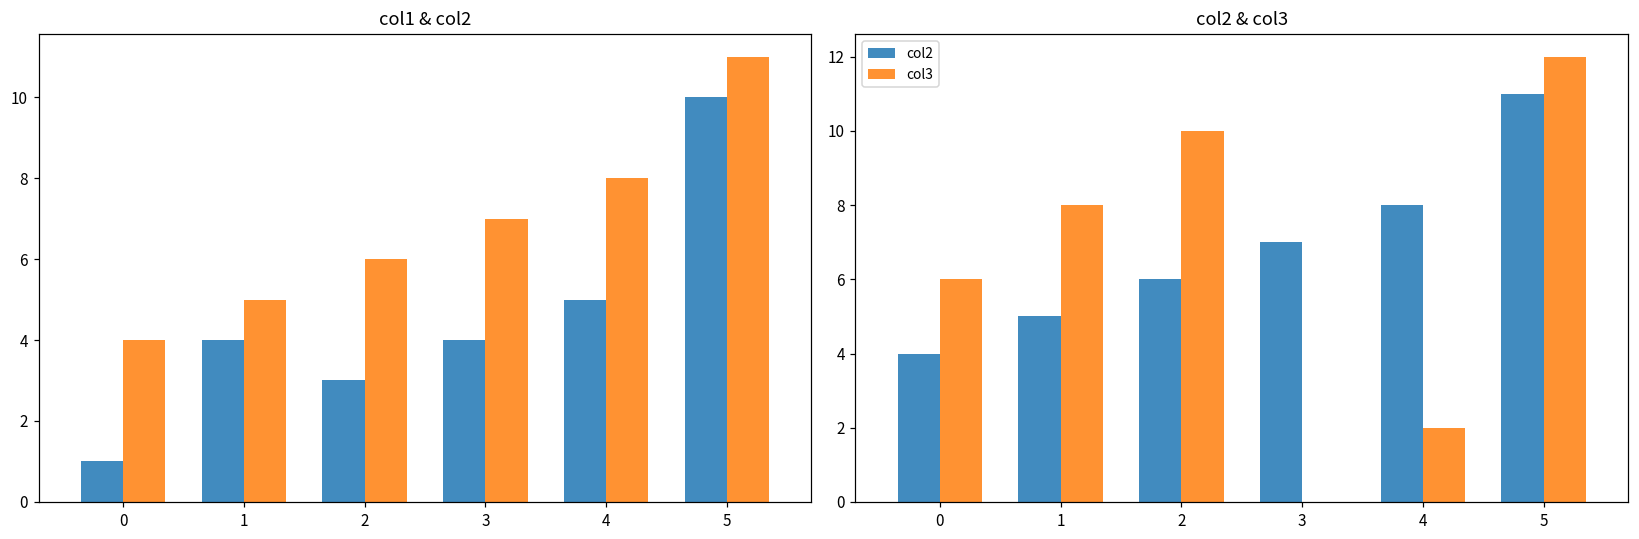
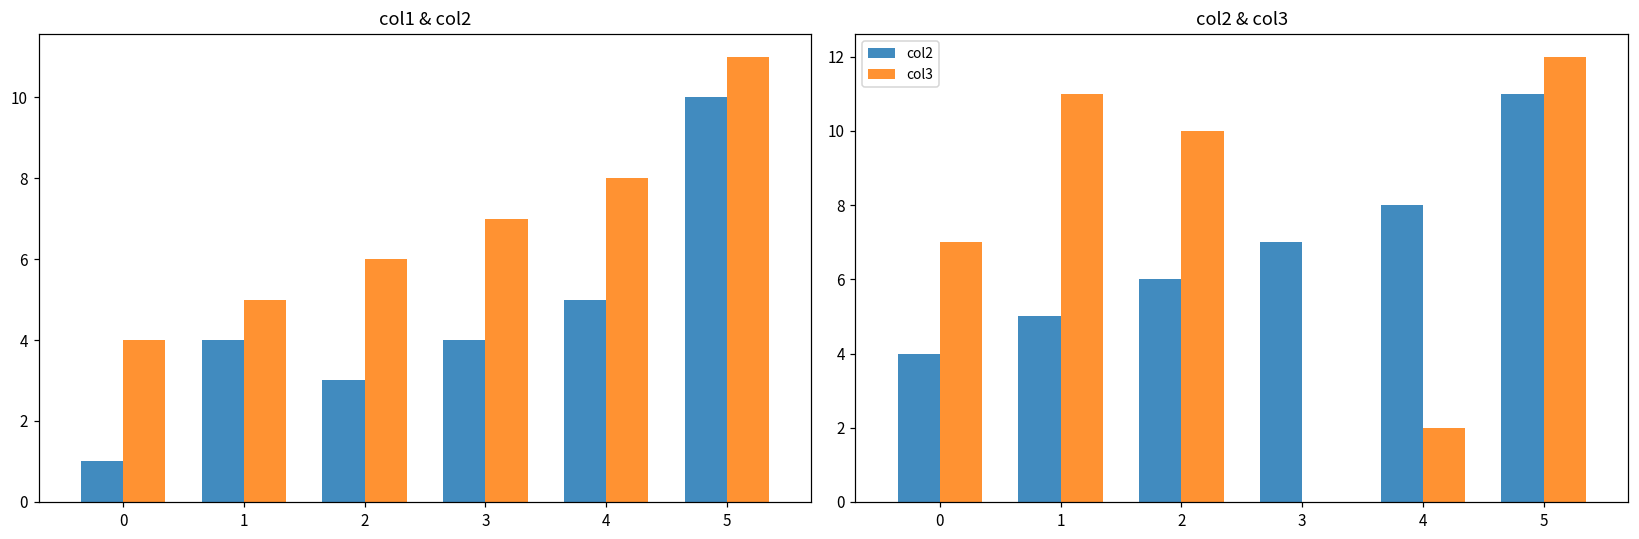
col2 & col3, col3, 0: 6 -> 7
col2 & col3, col3, 1: 8 -> 11
